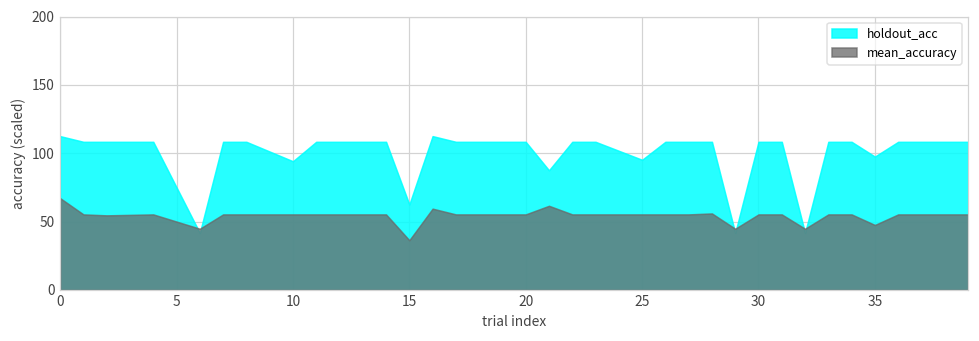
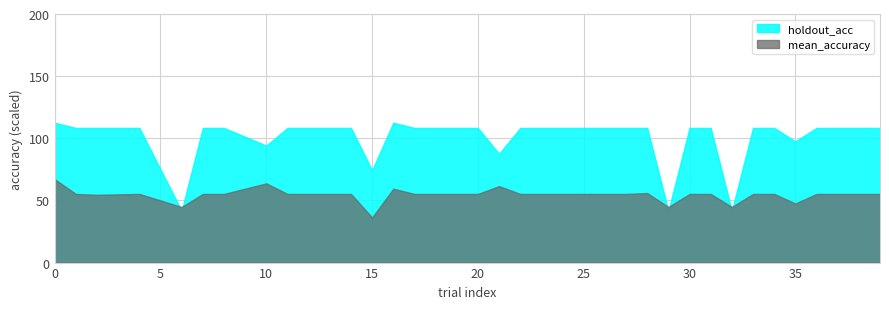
mean_accuracy, 10: 55 -> 64
holdout_acc, 15: 62 -> 74
holdout_acc, 25: 95 -> 108
